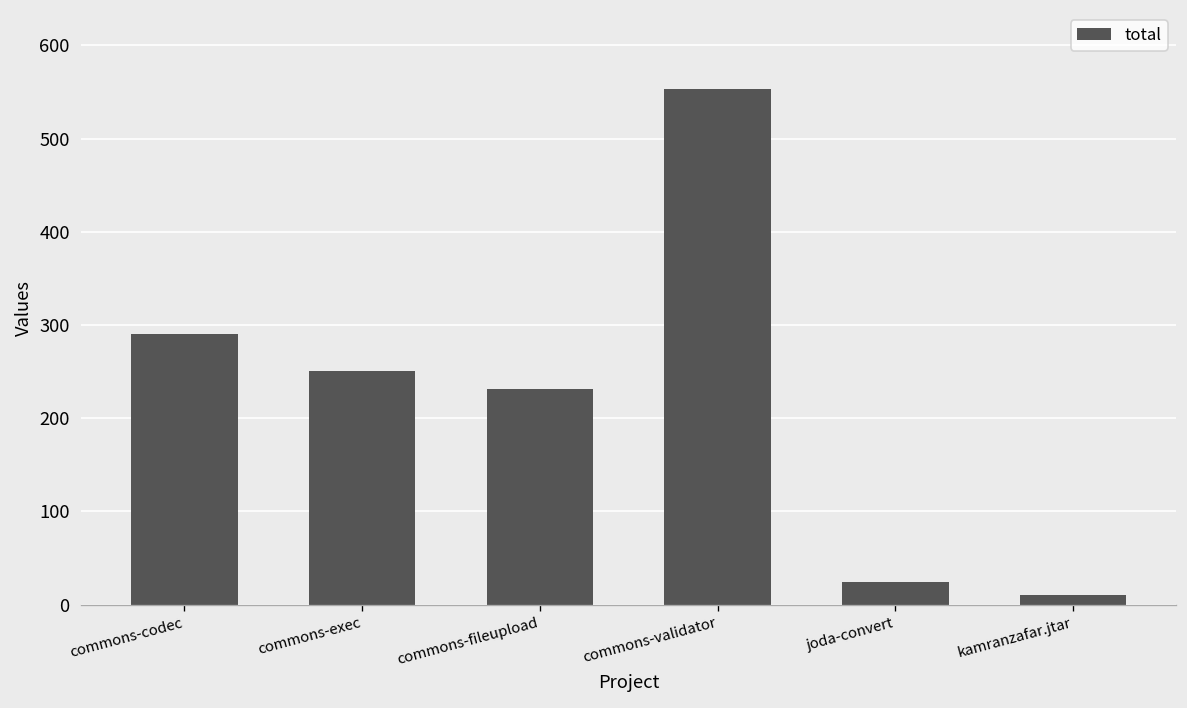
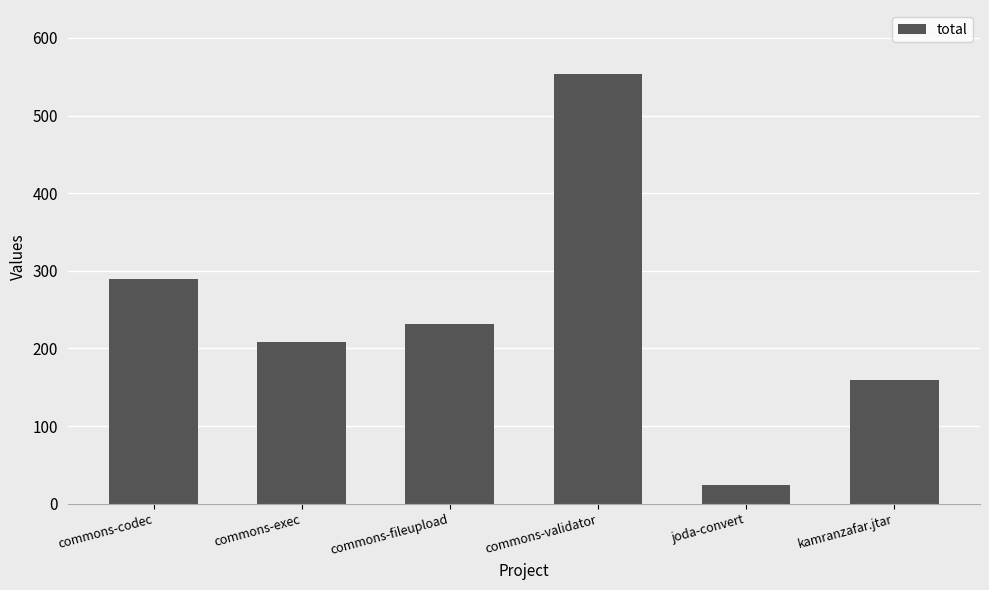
commons-exec: 250 -> 210
kamranzafar.jtar: 10 -> 160
